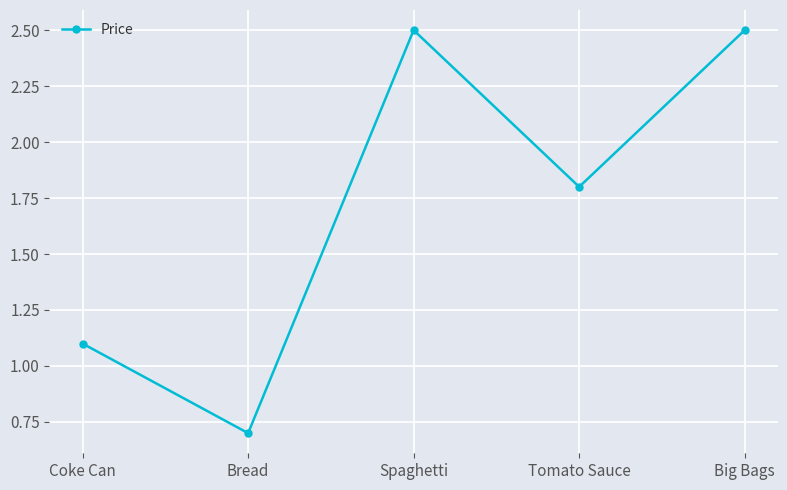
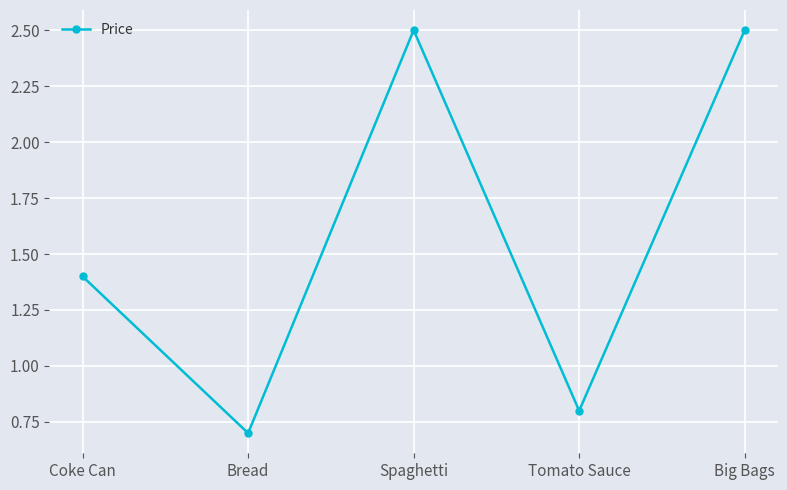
Coke Can: 1.1 -> 1.4
Tomato Sauce: 1.8 -> 0.8
